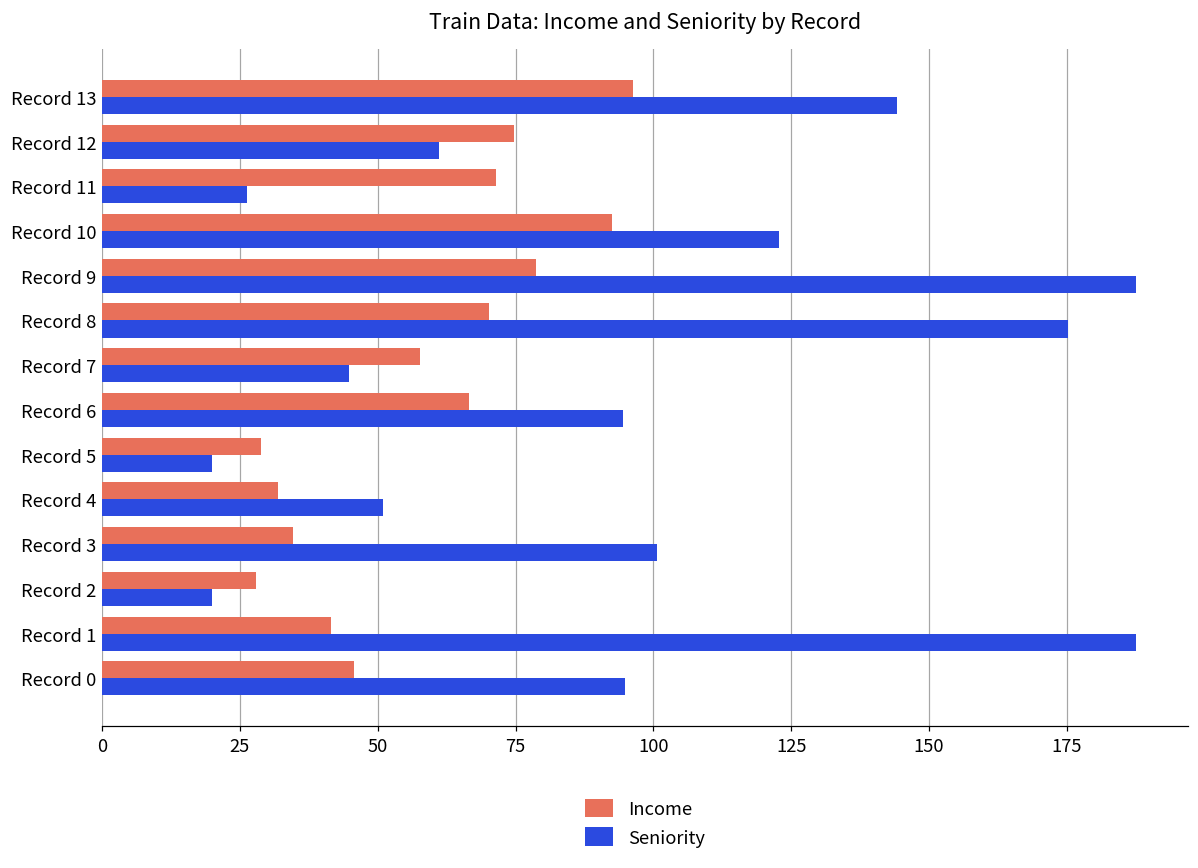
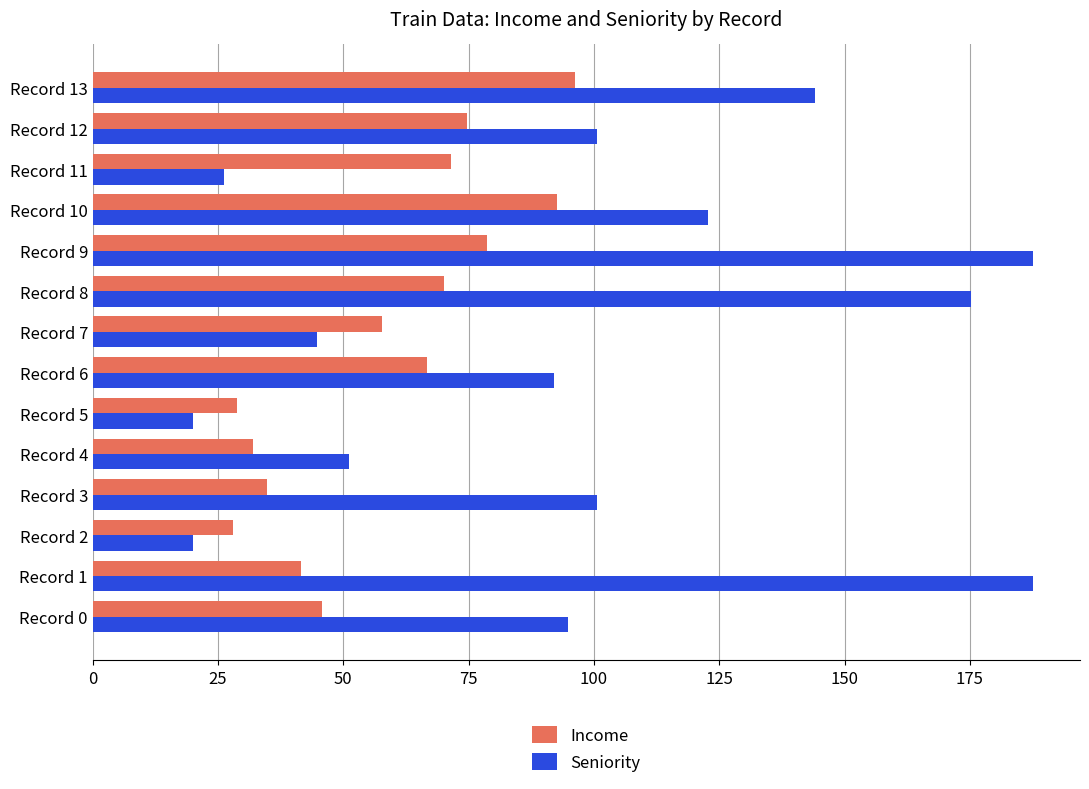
Seniority, Record 12: 61 -> 101
Seniority, Record 6: 94 -> 92
